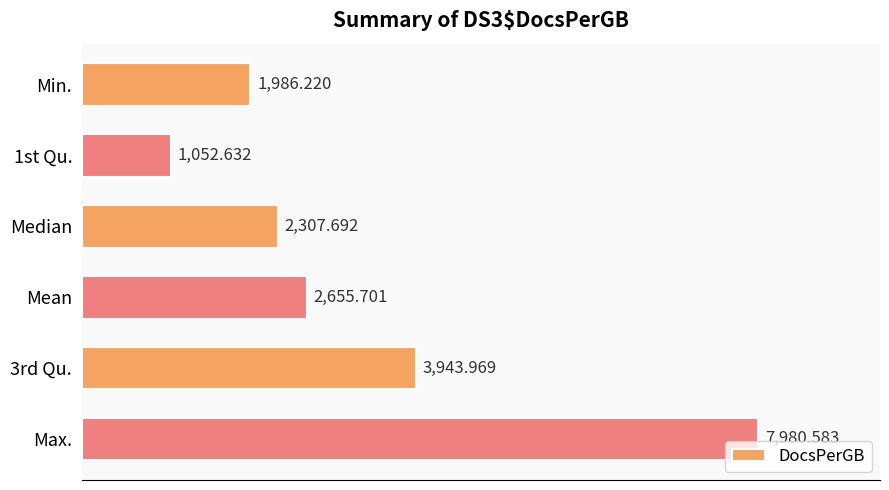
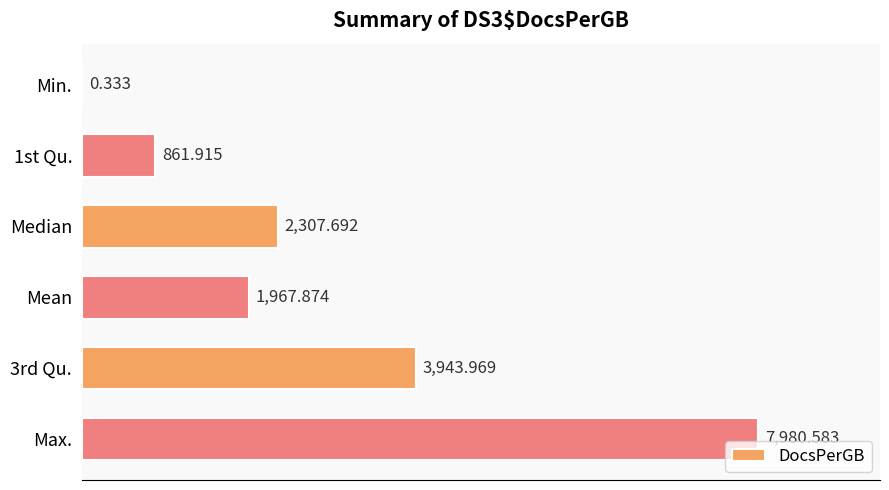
Min.: 1,986.220 -> 0.333
1st Qu.: 1,052.632 -> 861.915
Mean: 2,655.701 -> 1,967.874
